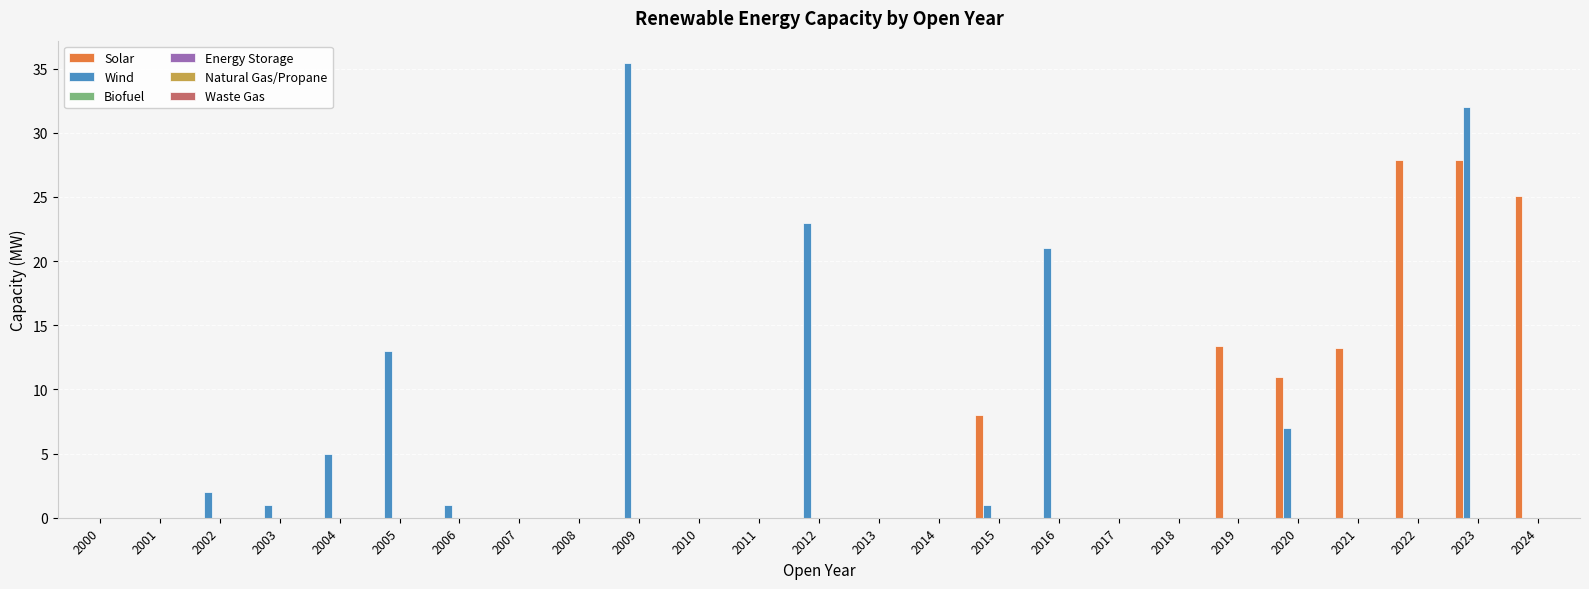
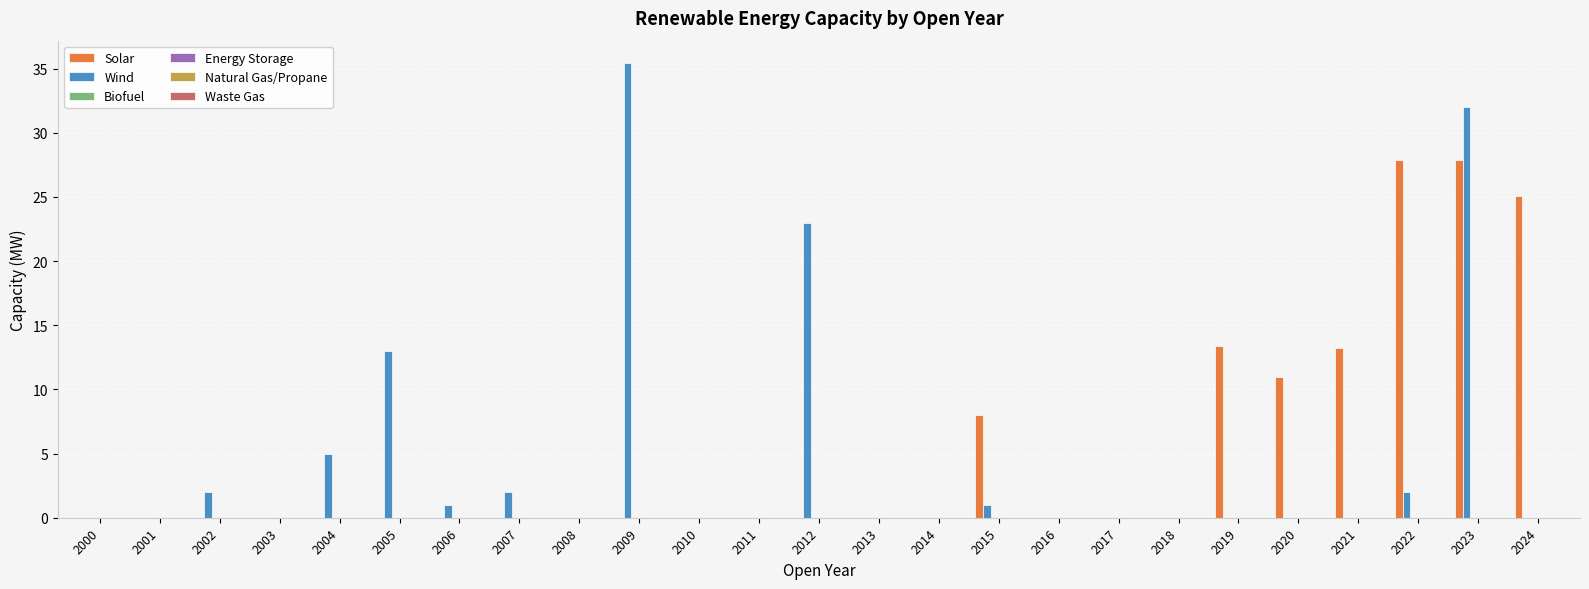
Wind, 2003: 1 -> 0
Wind, 2007: 0 -> 2
Wind, 2016: 21 -> 0
Wind, 2020: 7 -> 0
Wind, 2022: 0 -> 2
